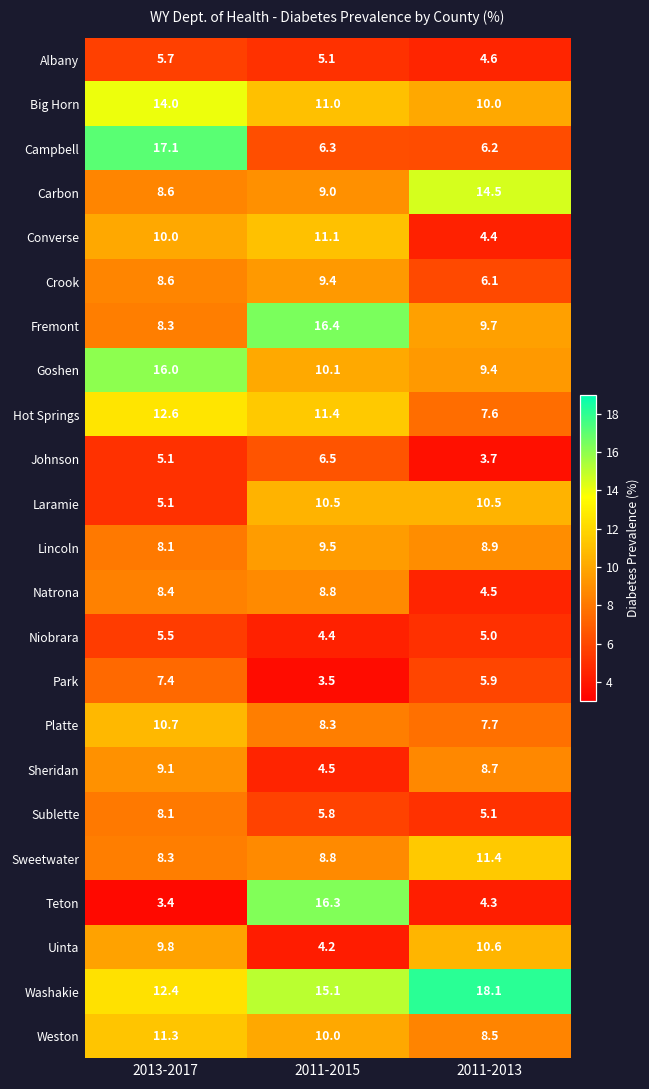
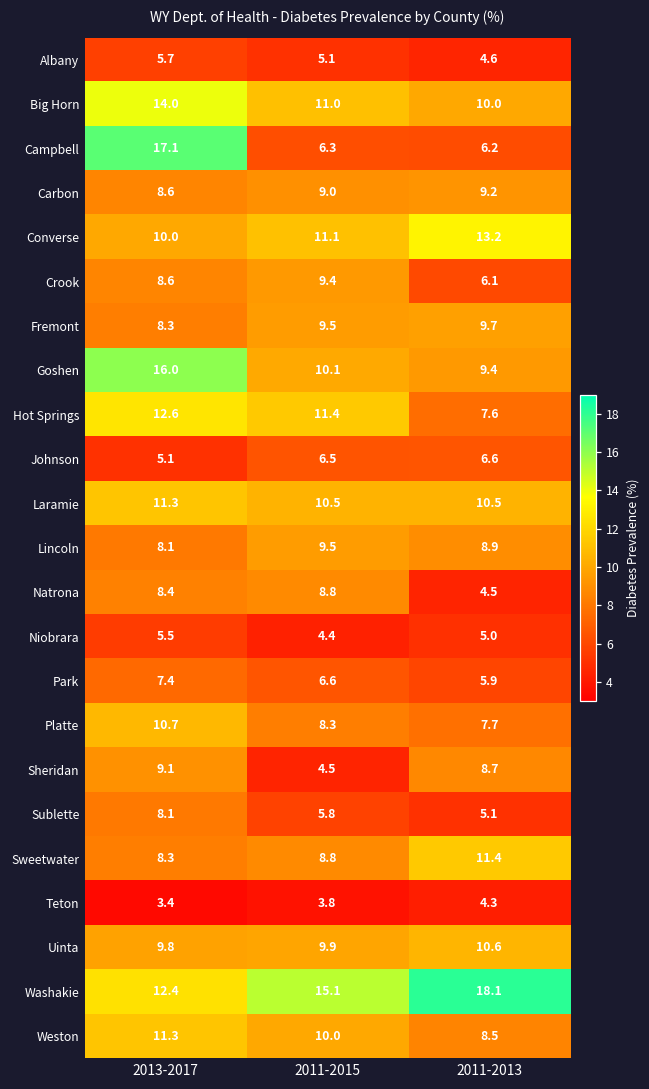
Carbon, 2011-2013: 14.5 -> 9.2
Converse, 2011-2013: 4.4 -> 13.2
Fremont, 2011-2015: 16.4 -> 9.5
Johnson, 2011-2013: 3.7 -> 6.6
Laramie, 2013-2017: 5.1 -> 11.3
Park, 2011-2015: 3.5 -> 6.6
Teton, 2011-2015: 16.3 -> 3.8
Uinta, 2011-2015: 4.2 -> 9.9
